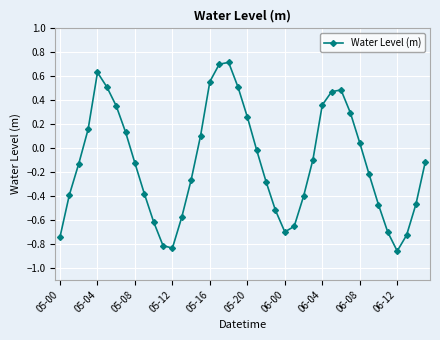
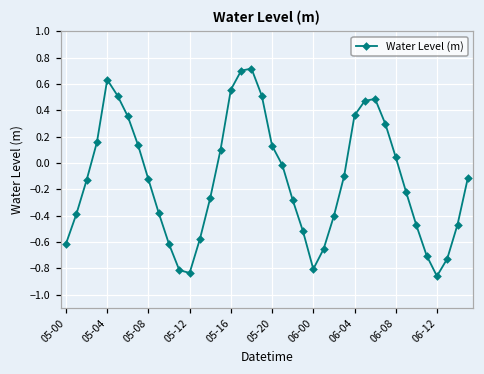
05-00: -0.74 -> -0.61
05-20: 0.26 -> 0.13
06-00: -0.70 -> -0.81
